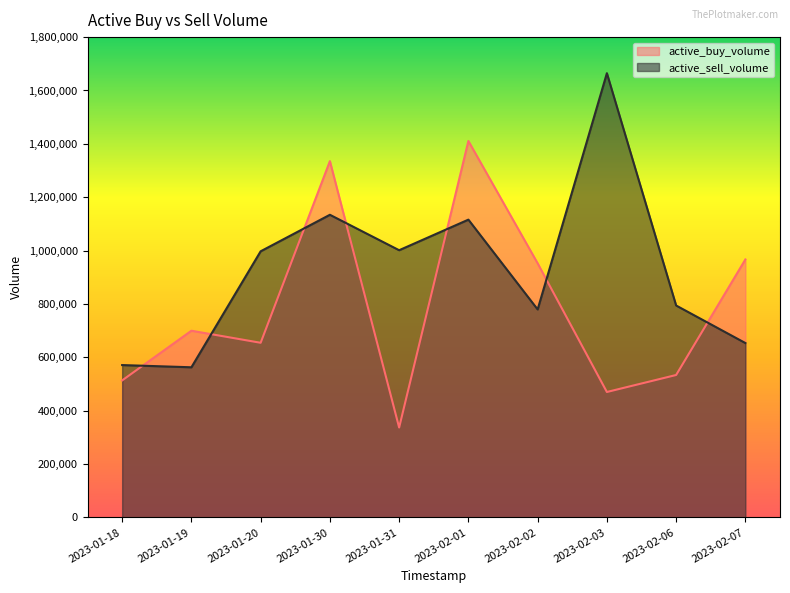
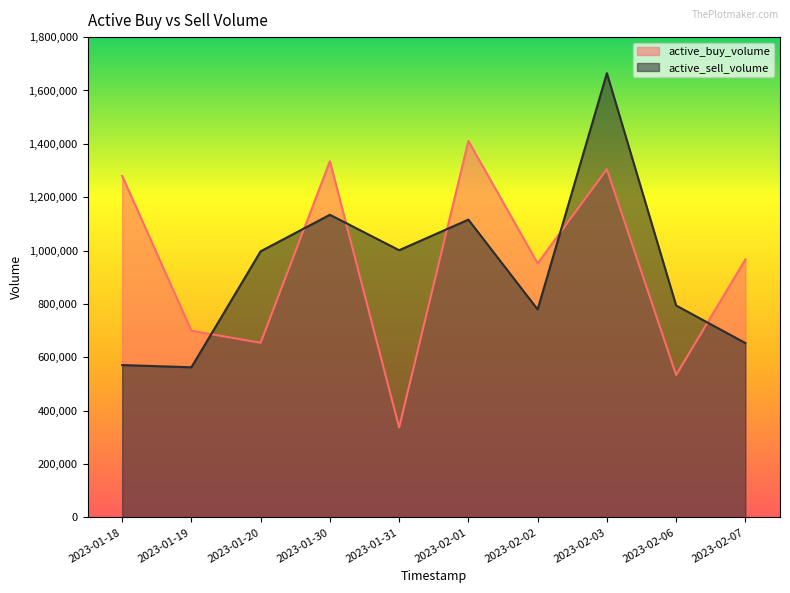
active_buy_volume, 2023-01-18: 510,000 -> 1,280,000
active_buy_volume, 2023-02-03: 470,000 -> 1,310,000
